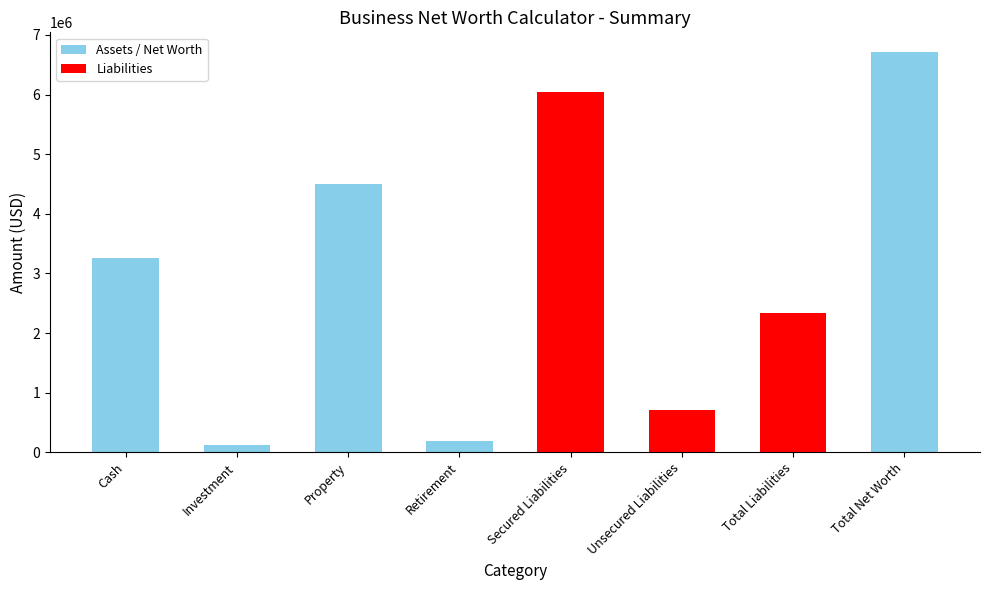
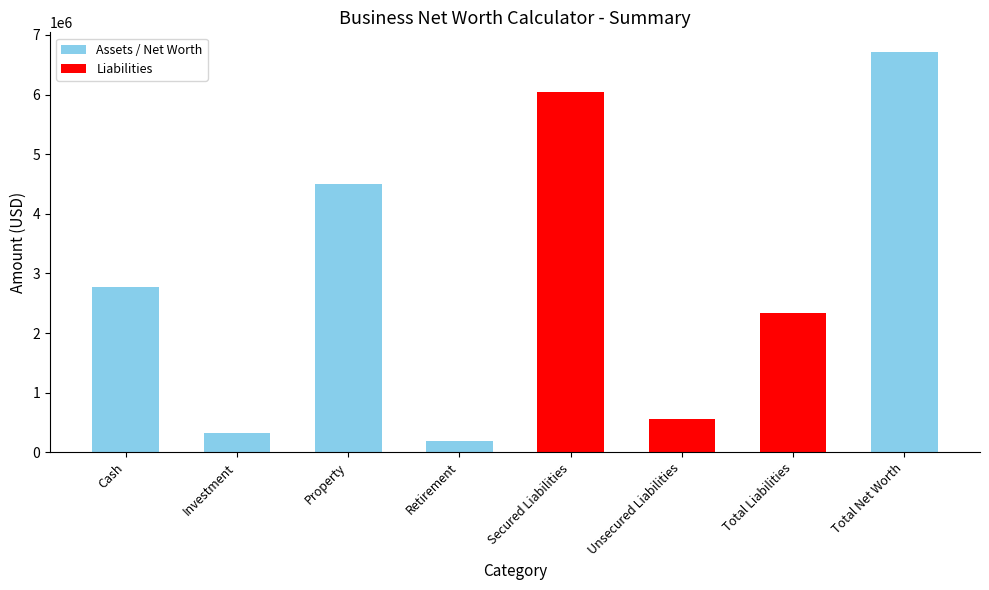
Cash: 3300000 -> 2800000
Investment: 100000 -> 300000
Unsecured Liabilities: 700000 -> 600000
